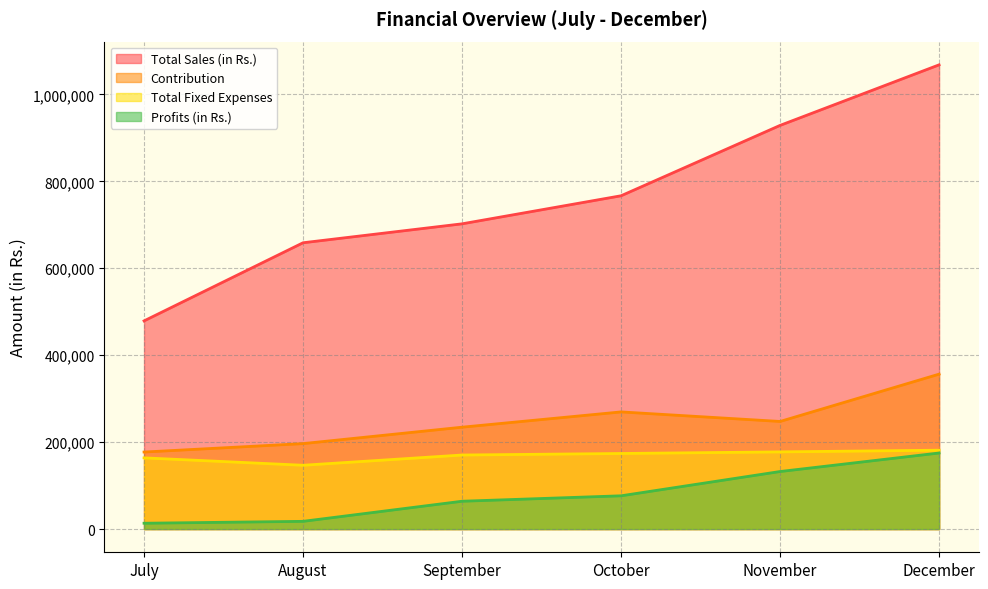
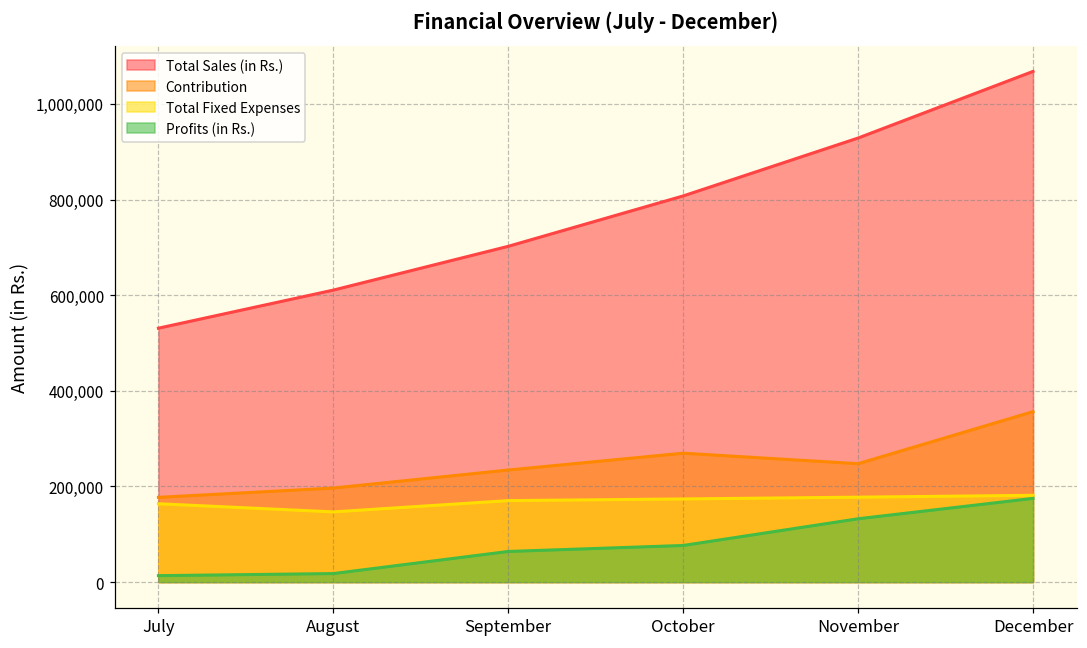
Total Sales (in Rs.), July: 480,000 -> 530,000
Total Sales (in Rs.), August: 660,000 -> 610,000
Total Sales (in Rs.), October: 770,000 -> 810,000
